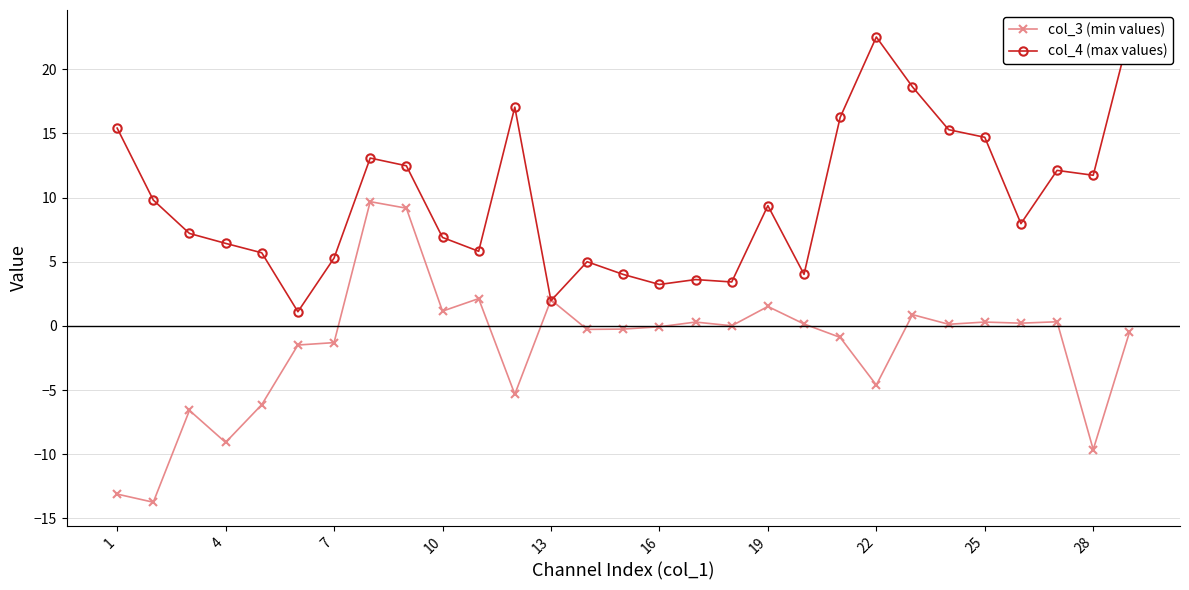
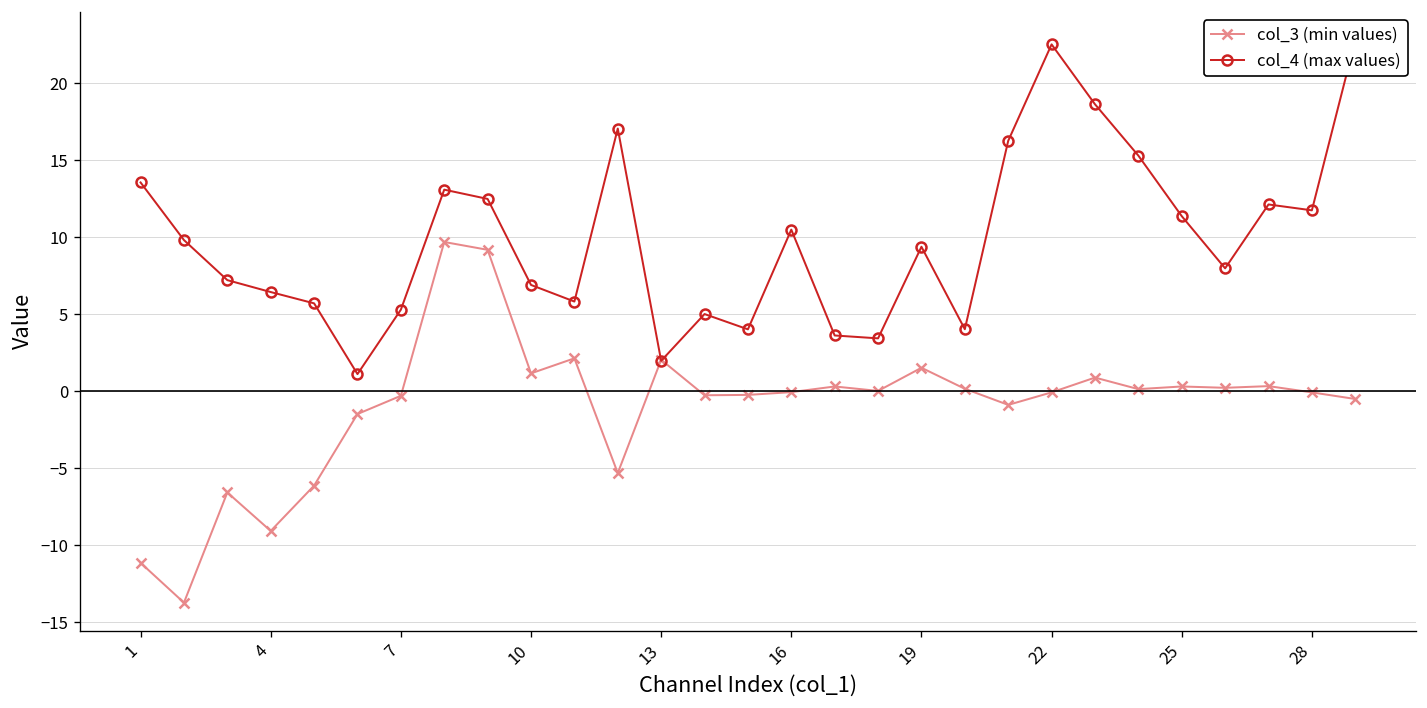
col_3 (min values), 1: -13.1 -> -11.1
col_4 (max values), 1: 15.4 -> 13.6
col_3 (min values), 7: -1.3 -> -0.3
col_4 (max values), 16: 3.2 -> 10.5
col_3 (min values), 22: -4.6 -> -0.1
col_4 (max values), 25: 14.7 -> 11.4
col_3 (min values), 28: -9.6 -> -0.1
